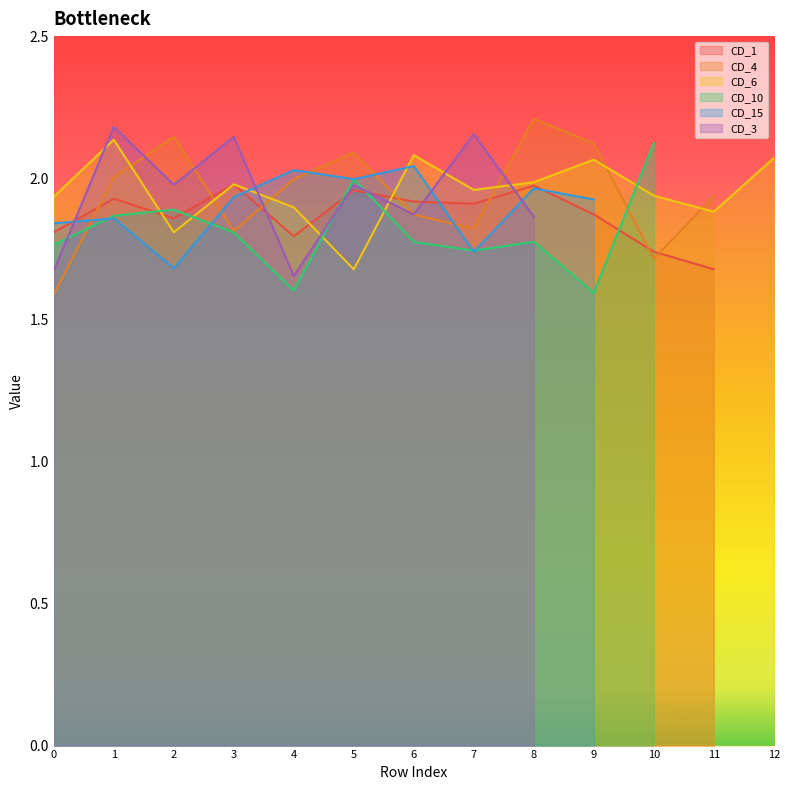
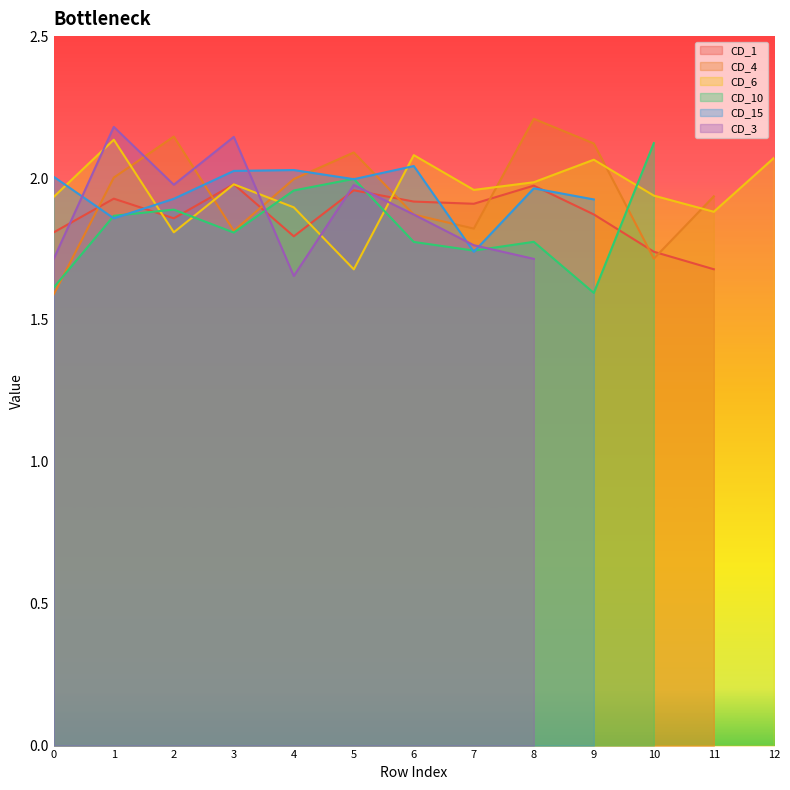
CD_10, 0: 1.76 -> 1.61
CD_15, 0: 1.84 -> 2.00
CD_3, 0: 1.67 -> 1.72
CD_15, 2: 1.68 -> 1.93
CD_15, 3: 1.93 -> 2.02
CD_10, 4: 1.60 -> 1.96
CD_3, 7: 2.15 -> 1.76
CD_3, 8: 1.86 -> 1.72
